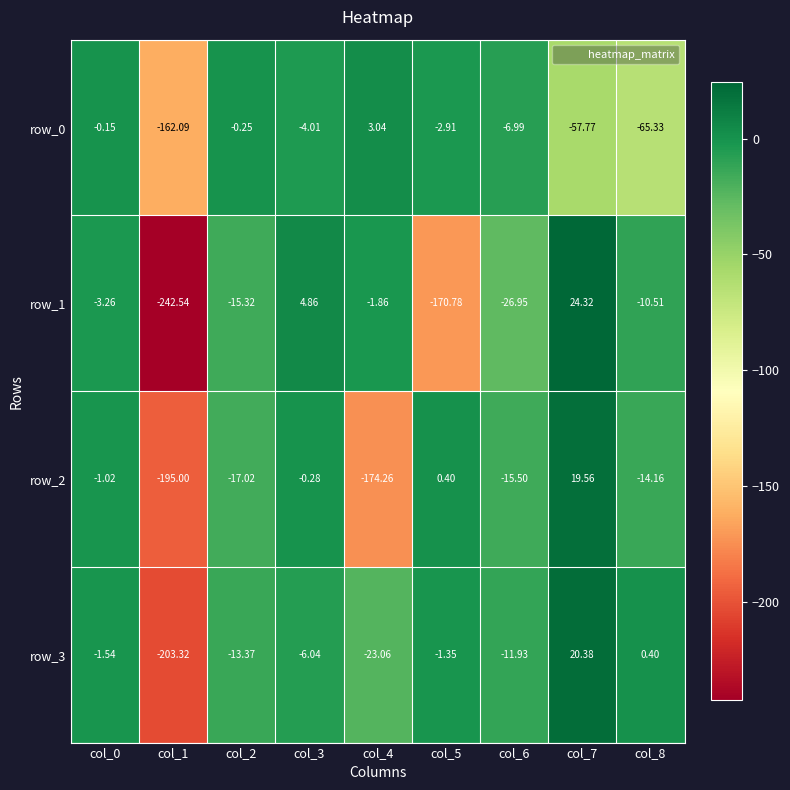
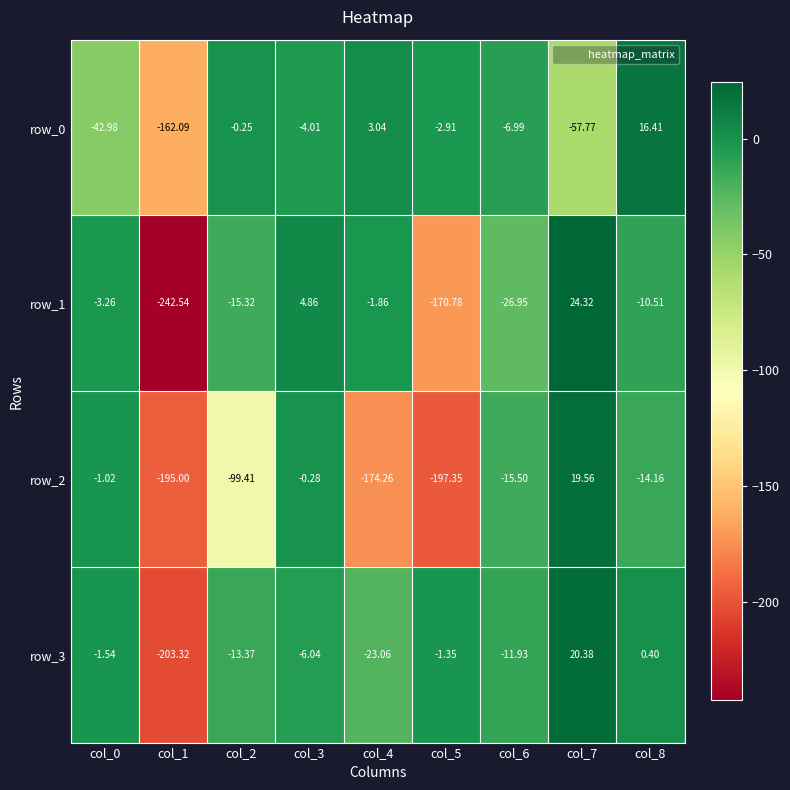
row_0, col_0: -0.15 -> -42.98
row_0, col_8: -65.33 -> 16.41
row_2, col_2: -17.02 -> -99.41
row_2, col_5: 0.40 -> -197.35
